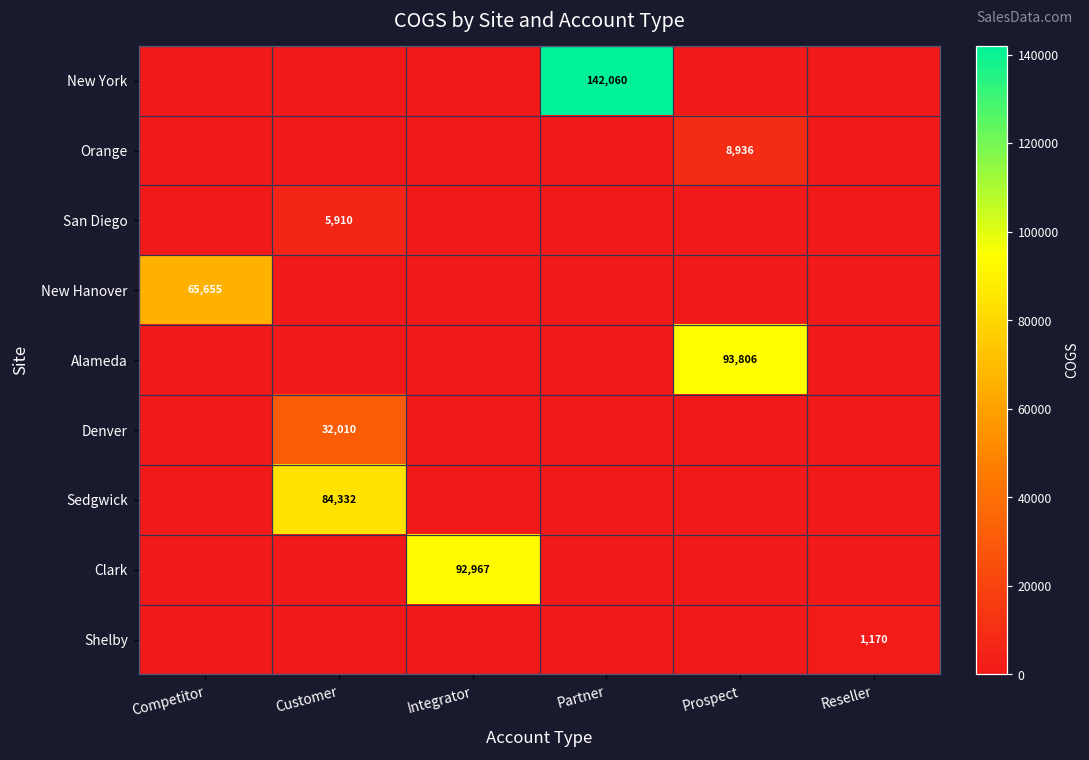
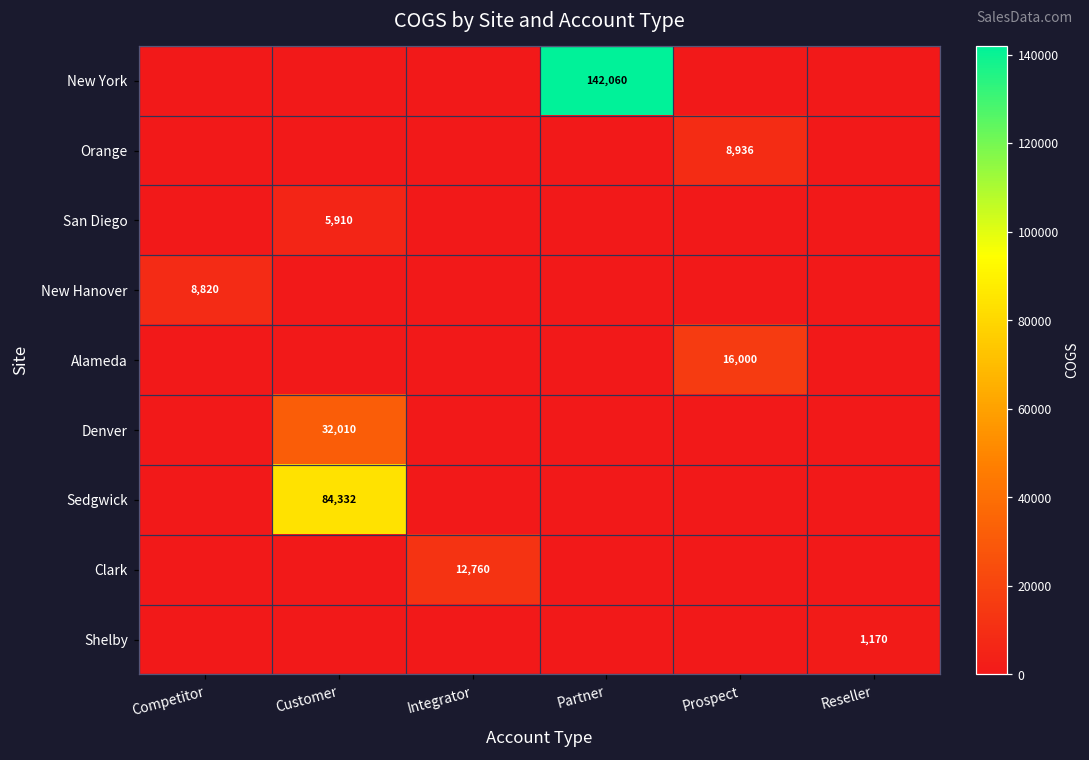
New Hanover, Competitor: 65,655 -> 8,820
Alameda, Prospect: 93,806 -> 16,000
Clark, Integrator: 92,967 -> 12,760
